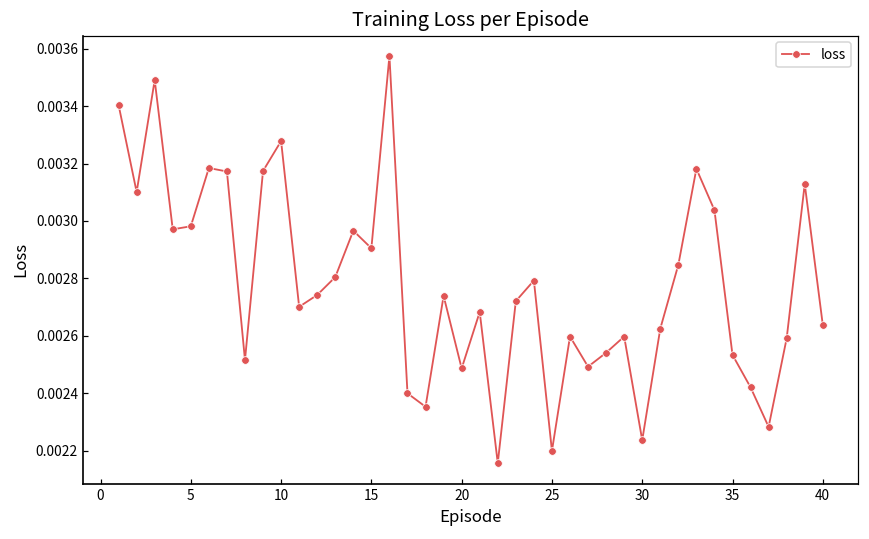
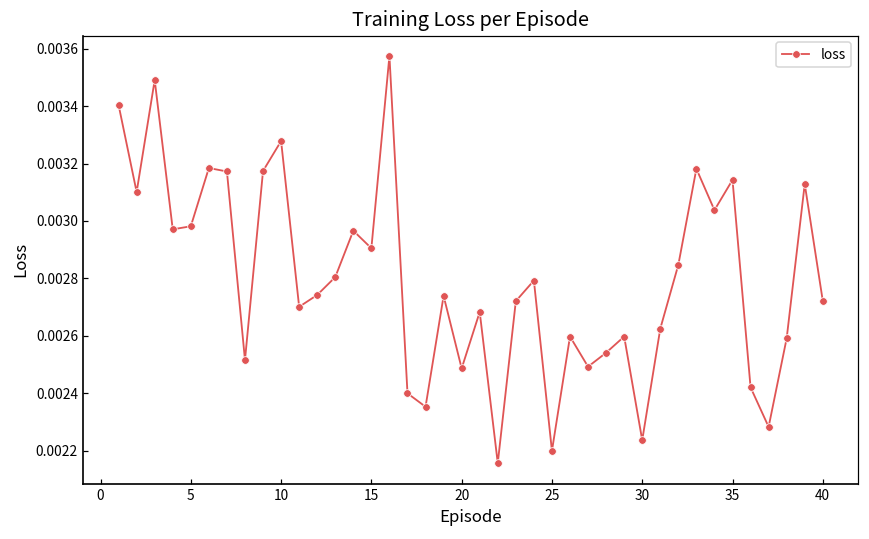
35: 0.00253 -> 0.00314
40: 0.00264 -> 0.00272
